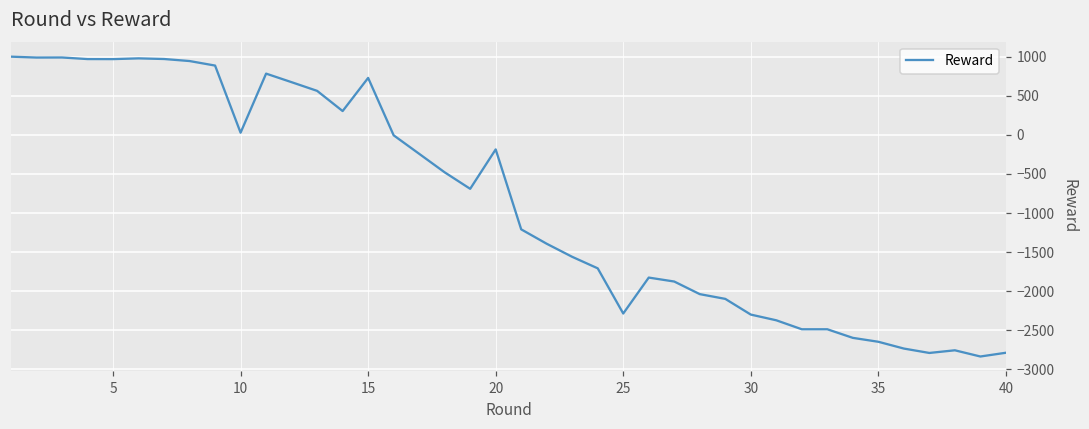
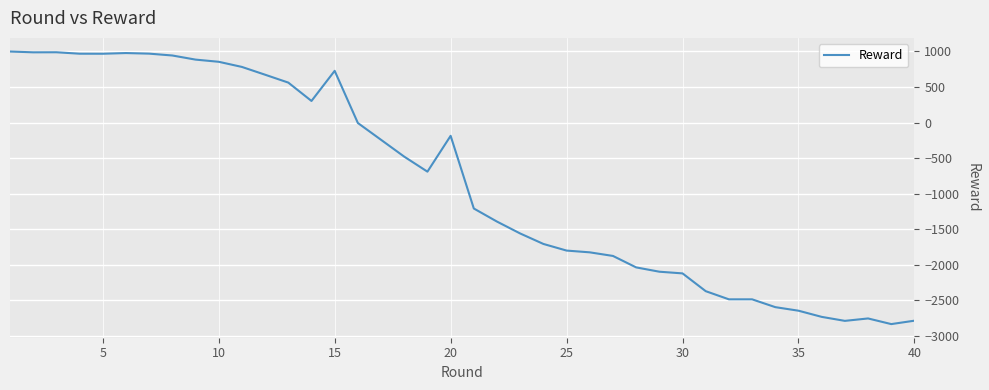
10: 0 -> 900
25: -2300 -> -1800
30: -2300 -> -2100
